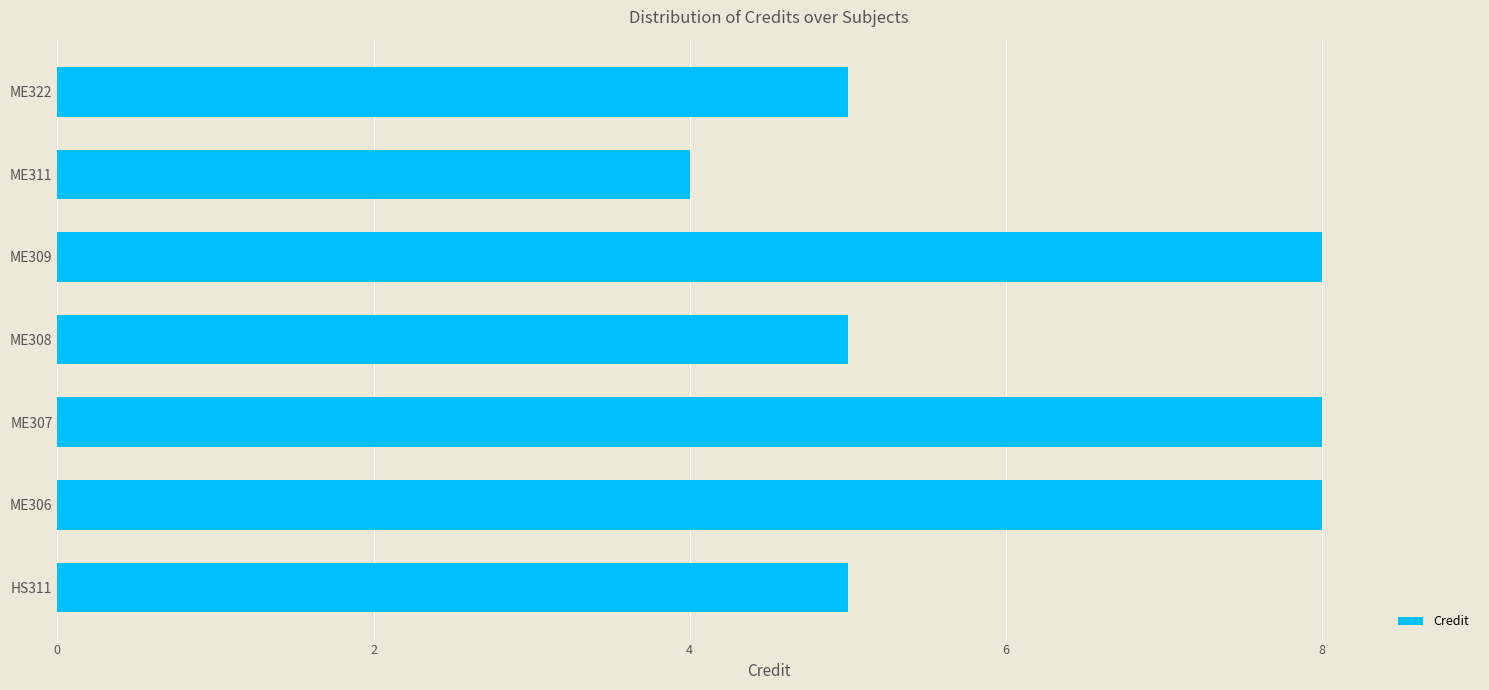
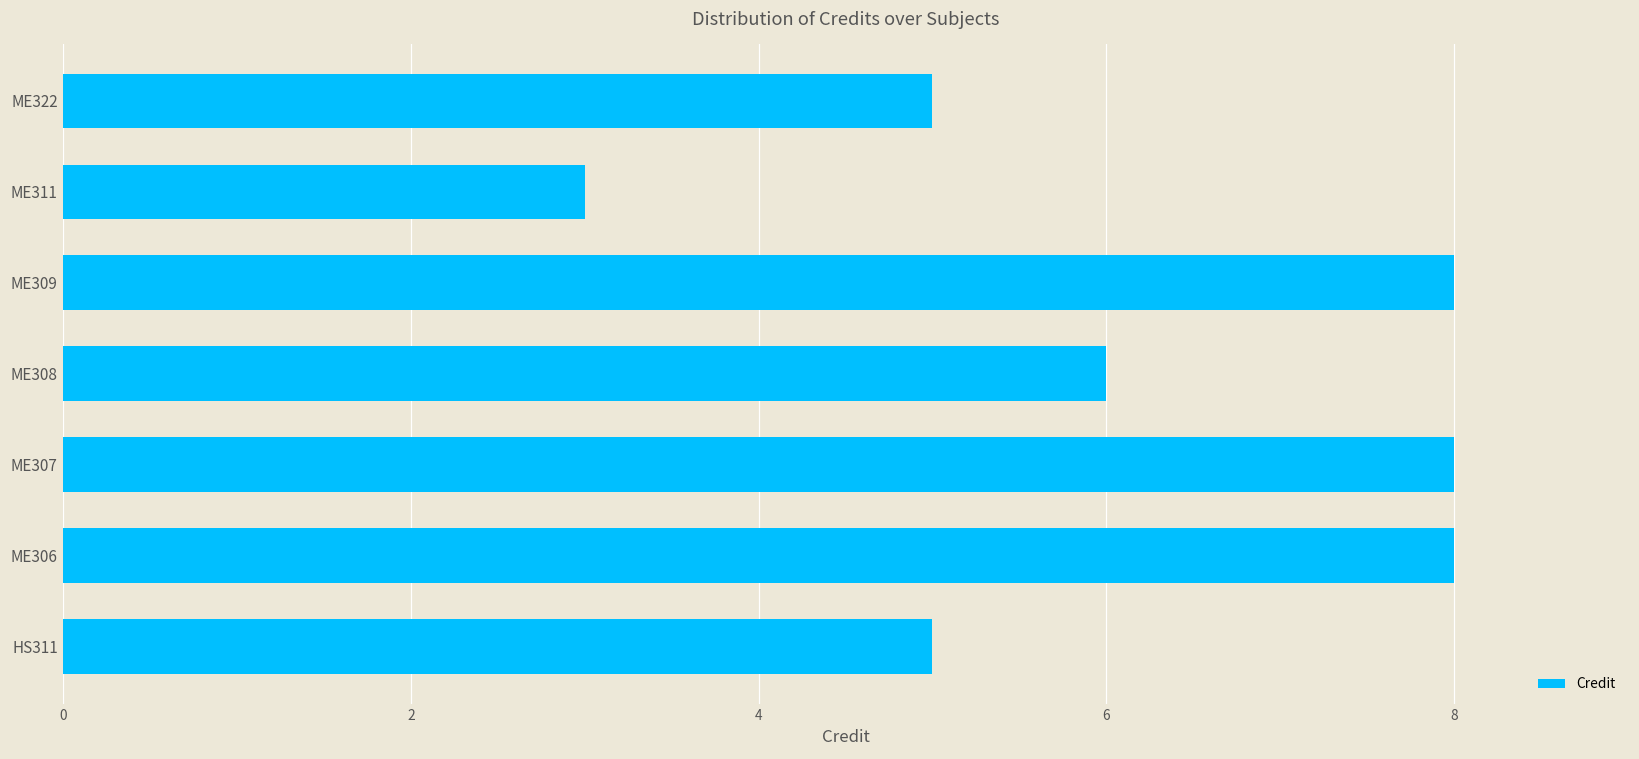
ME311: 4 -> 3
ME308: 5 -> 6
